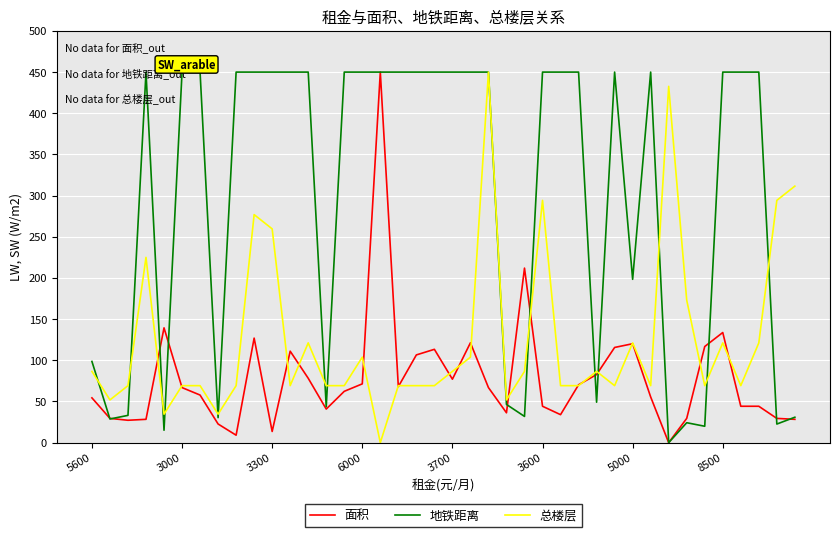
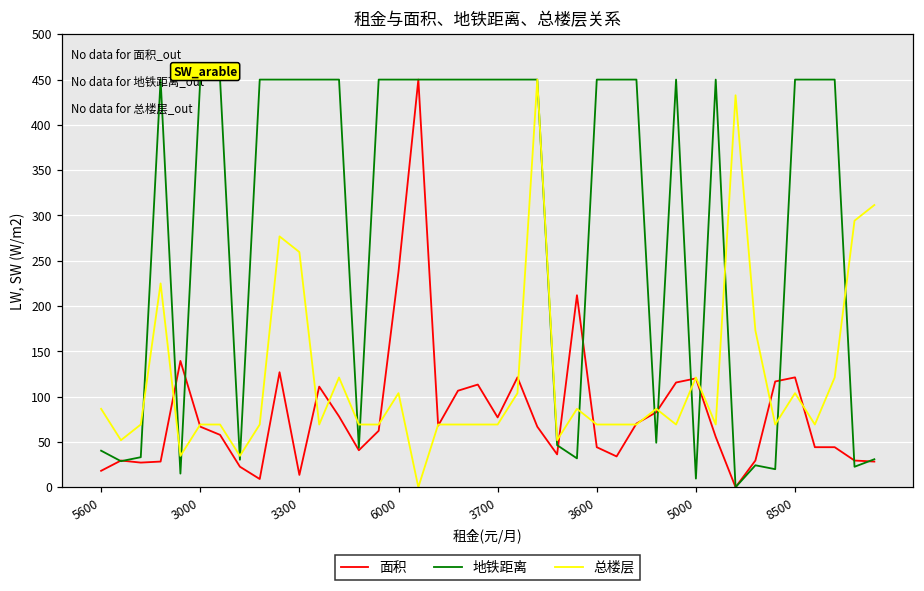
面积, 5600: 50 -> 20
地铁距离, 5600: 100 -> 40
面积, 6000: 70 -> 240
总楼层, 3700: 90 -> 70
总楼层, 3600: 290 -> 70
地铁距离, 5000: 200 -> 10
面积, 8500: 130 -> 120
总楼层, 8500: 120 -> 100
